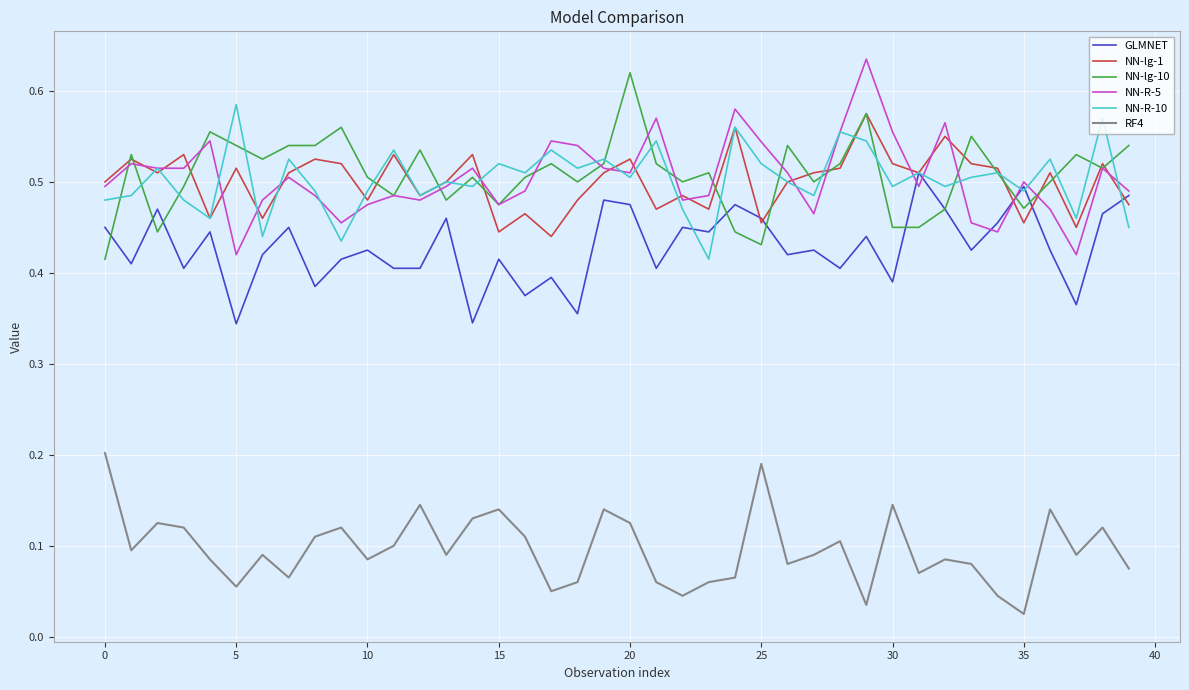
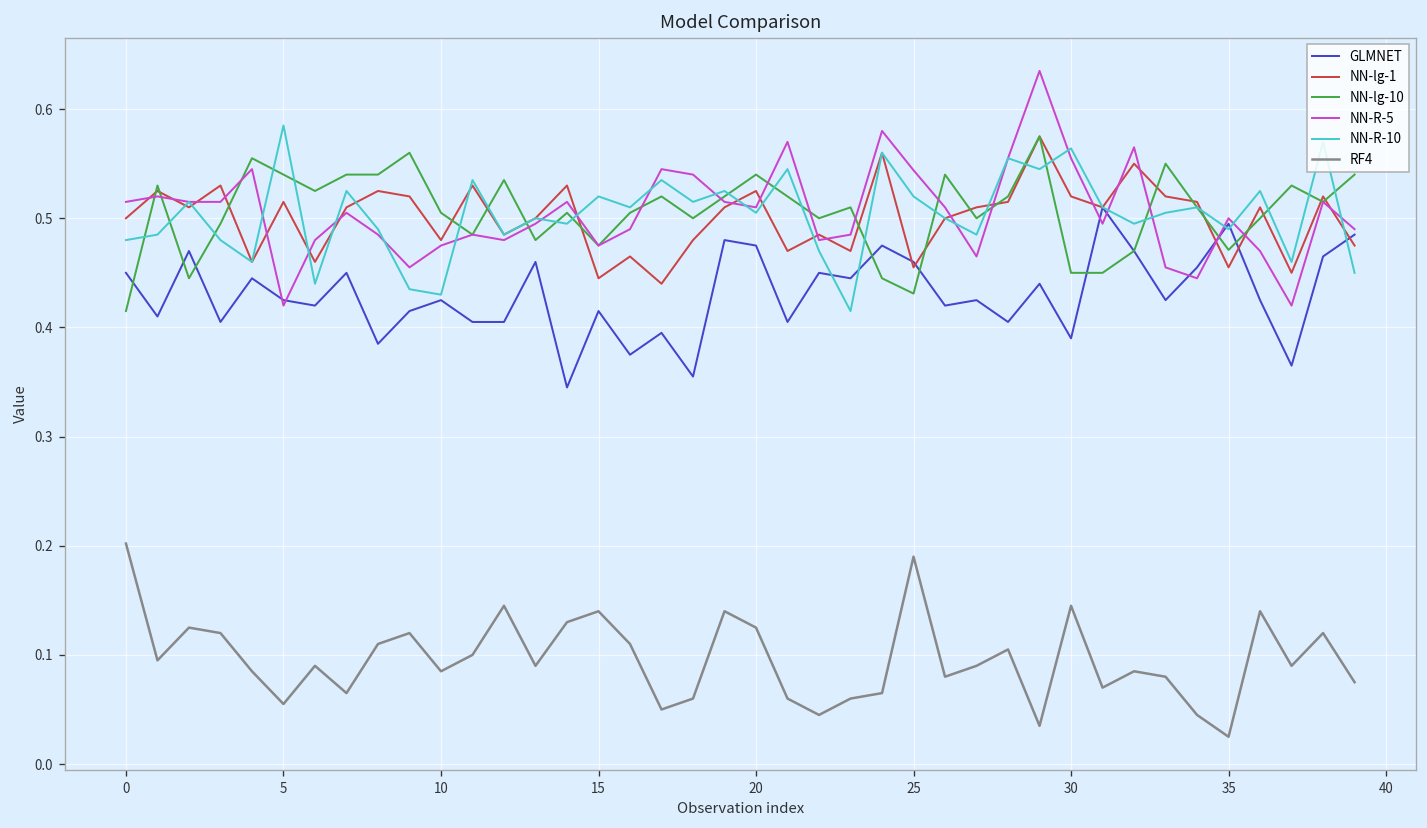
NN-R-5, 0: 0.50 -> 0.52
GLMNET, 5: 0.34 -> 0.43
NN-R-10, 10: 0.49 -> 0.43
NN-lg-10, 20: 0.62 -> 0.54
NN-R-10, 30: 0.50 -> 0.56
